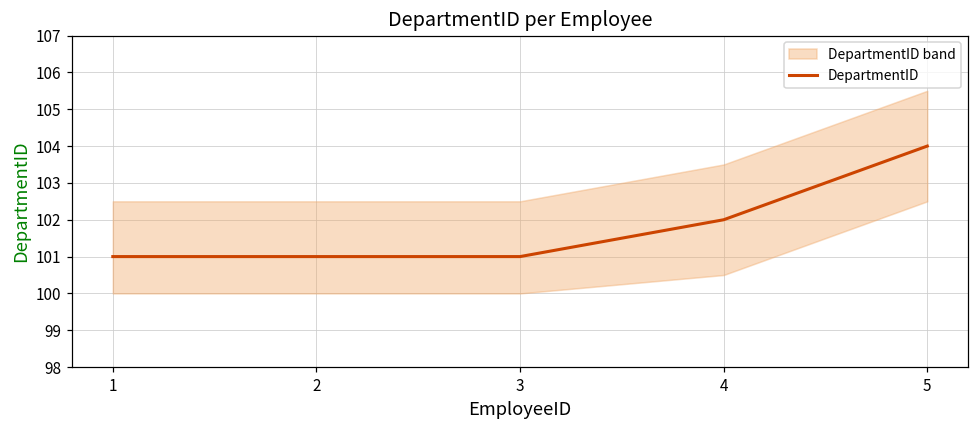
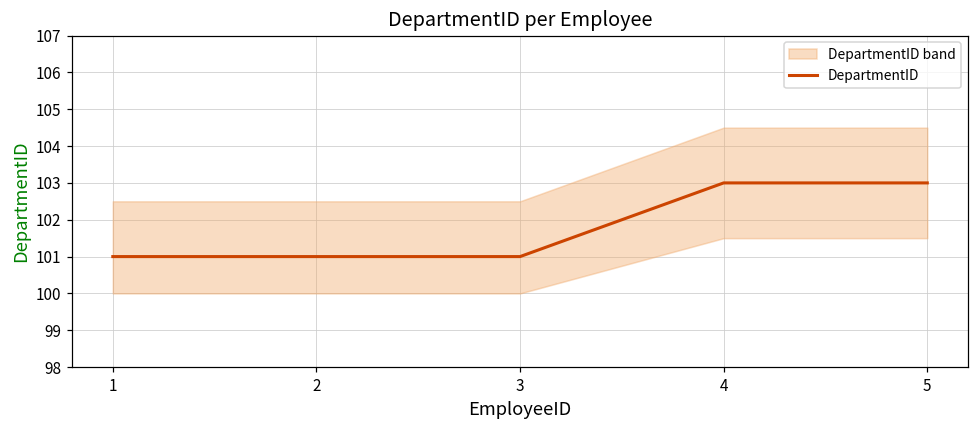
DepartmentID, 4: 102 -> 103
DepartmentID, 5: 104 -> 103
